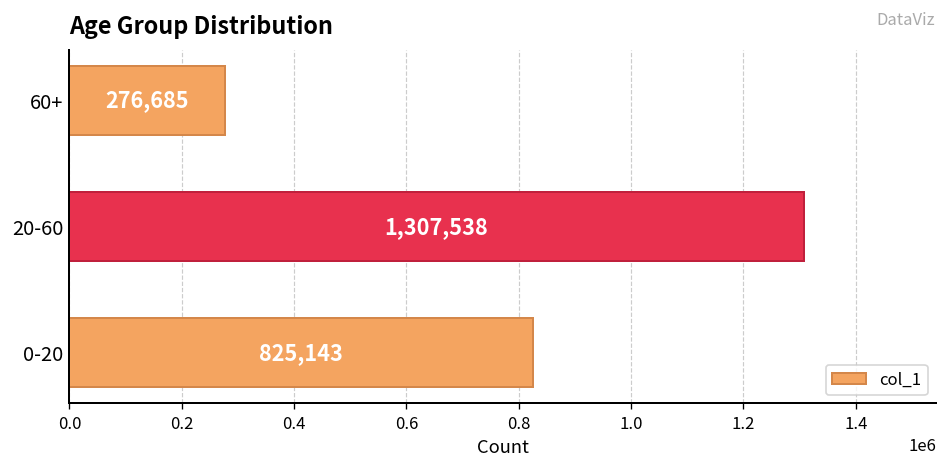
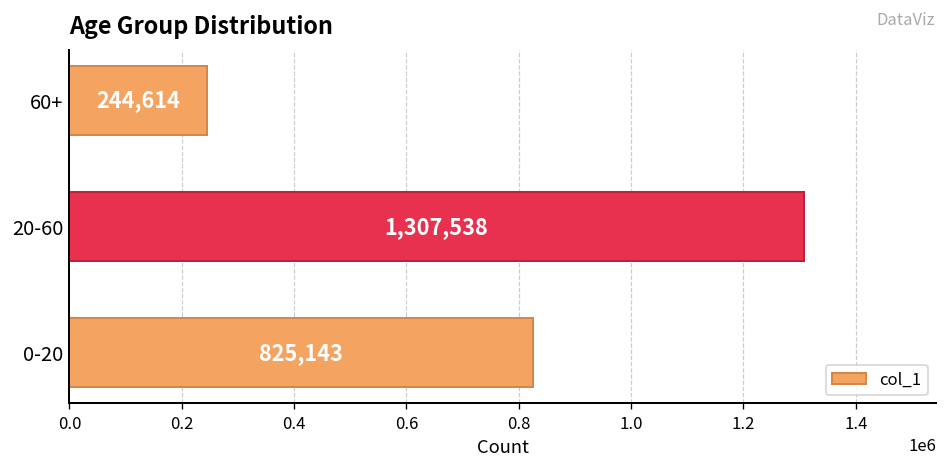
60+: 276,685 -> 244,614
